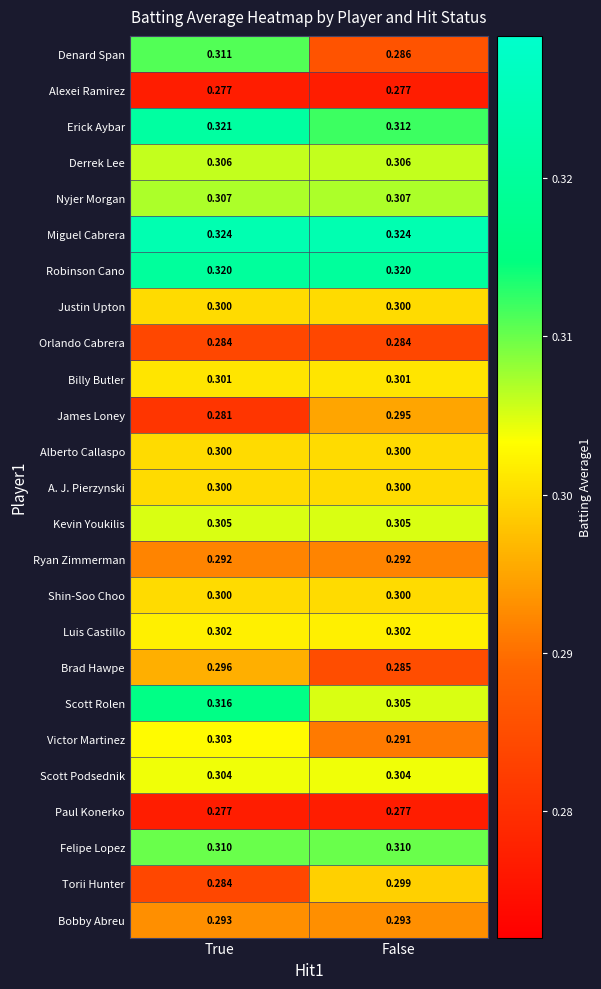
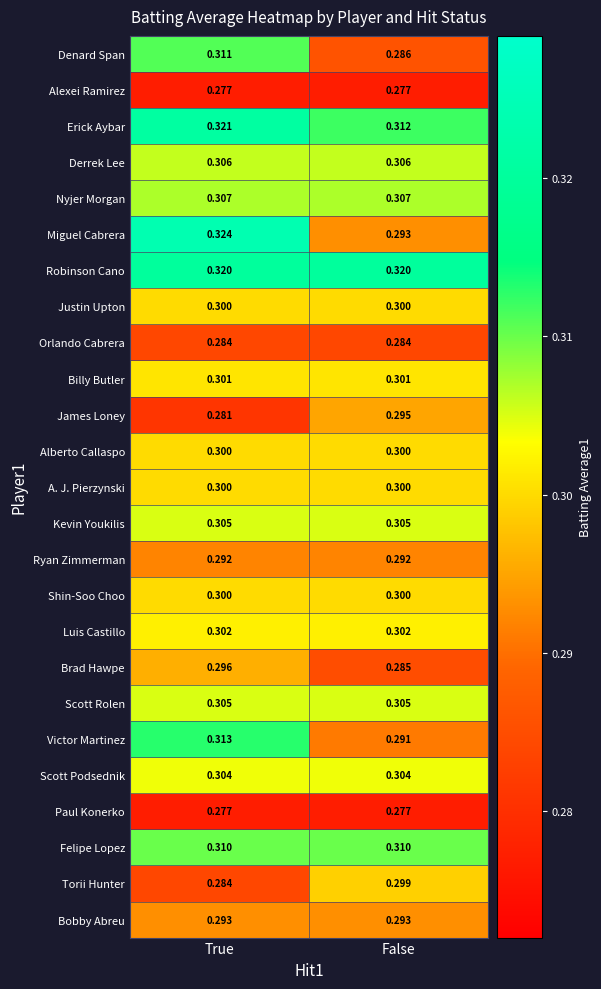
Miguel Cabrera, False: 0.324 -> 0.293
Scott Rolen, True: 0.316 -> 0.305
Victor Martinez, True: 0.303 -> 0.313
